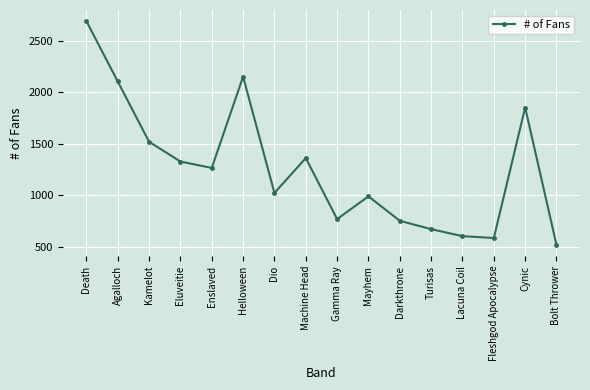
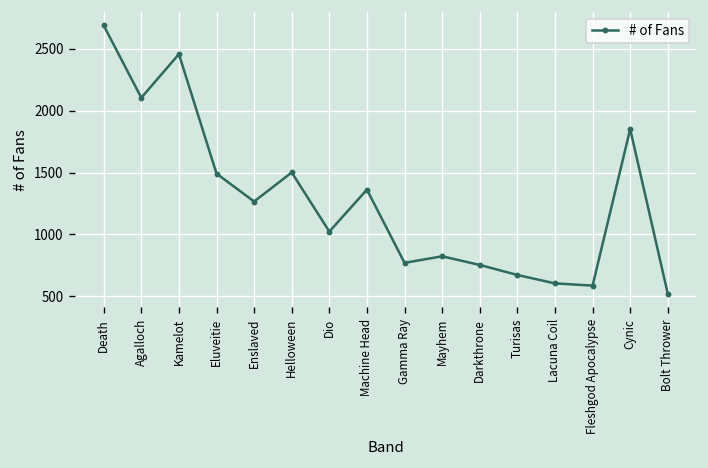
Kamelot: 1520 -> 2460
Eluveitie: 1330 -> 1490
Helloween: 2150 -> 1500
Mayhem: 990 -> 820
